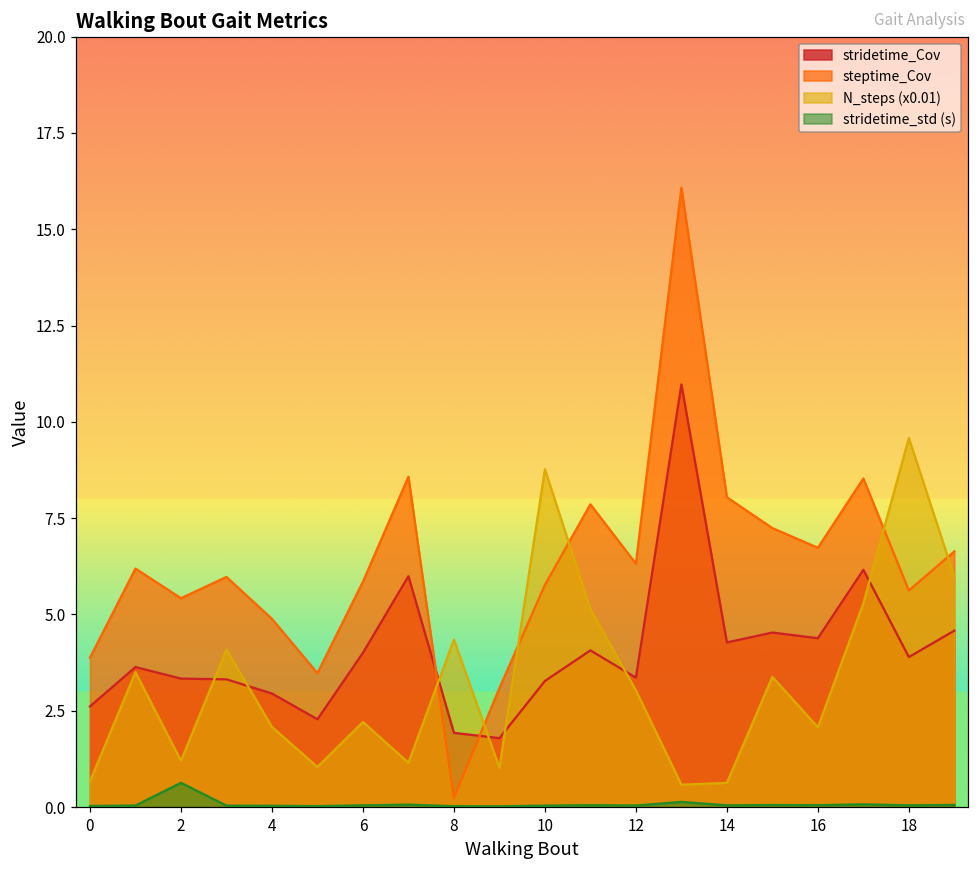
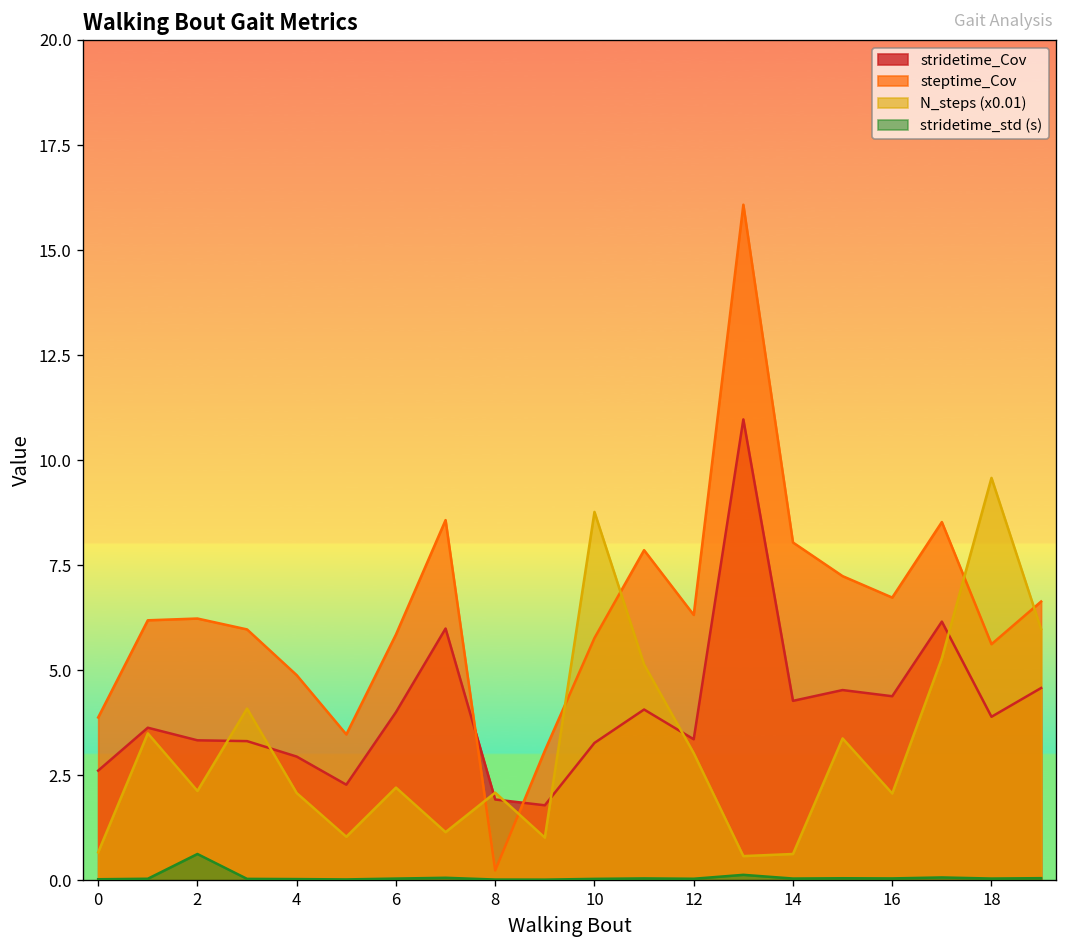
steptime_Cov, 2: 5.4 -> 6.2
N_steps (x0.01), 2: 1.2 -> 2.1
N_steps (x0.01), 8: 4.4 -> 2.1
